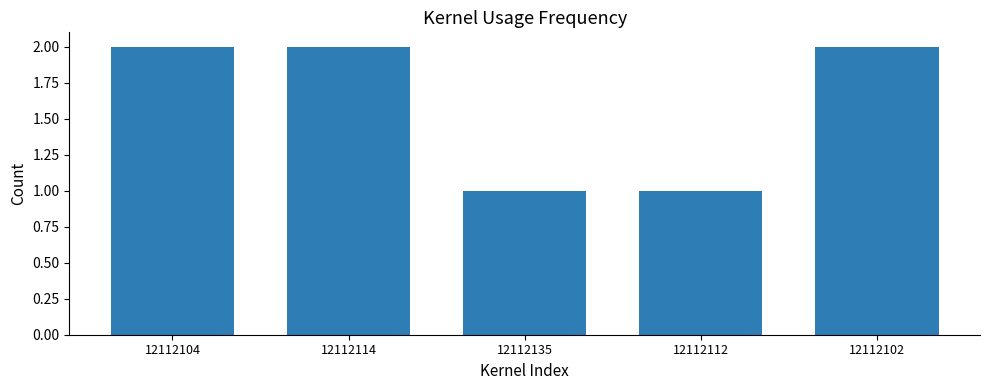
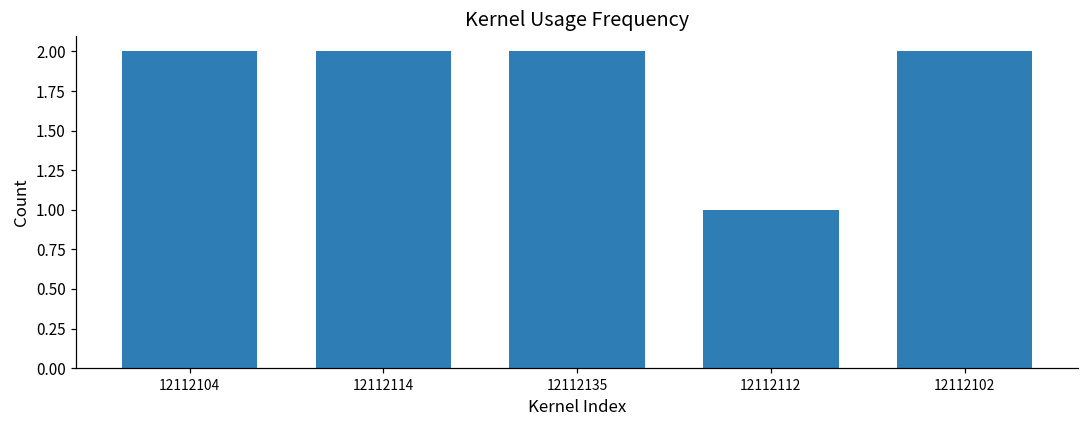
12112135: 1 -> 2
